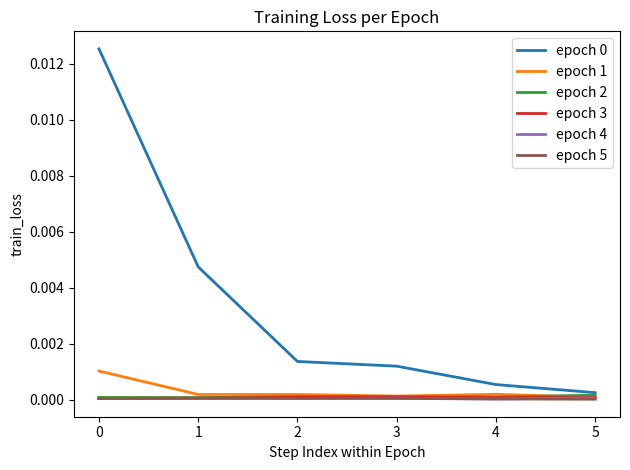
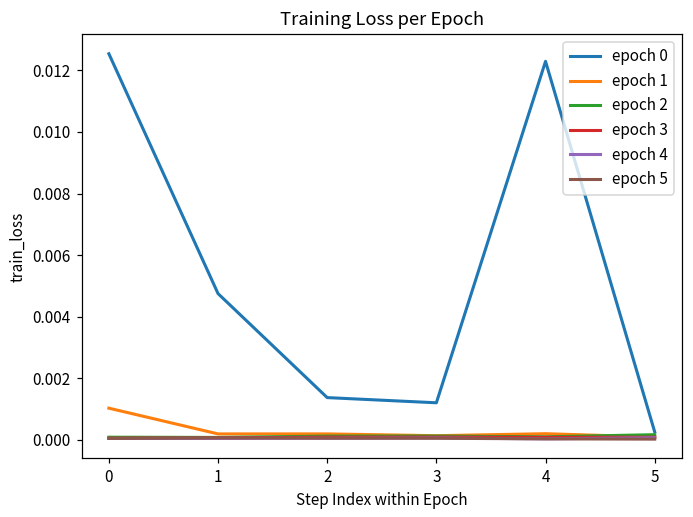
epoch 0, 4: 0.0006 -> 0.0123
